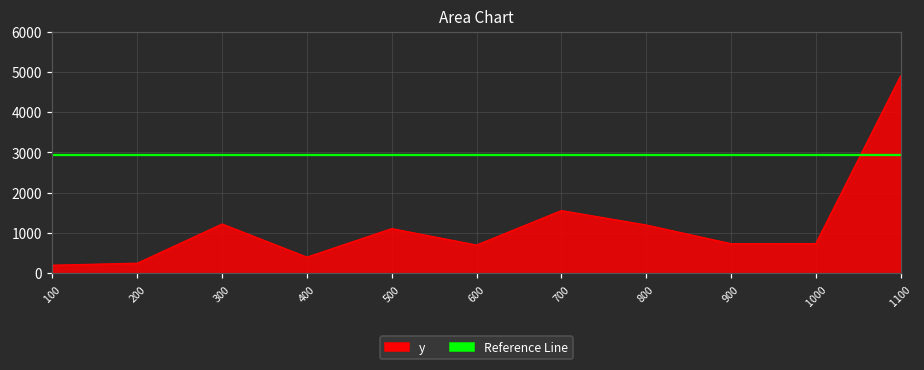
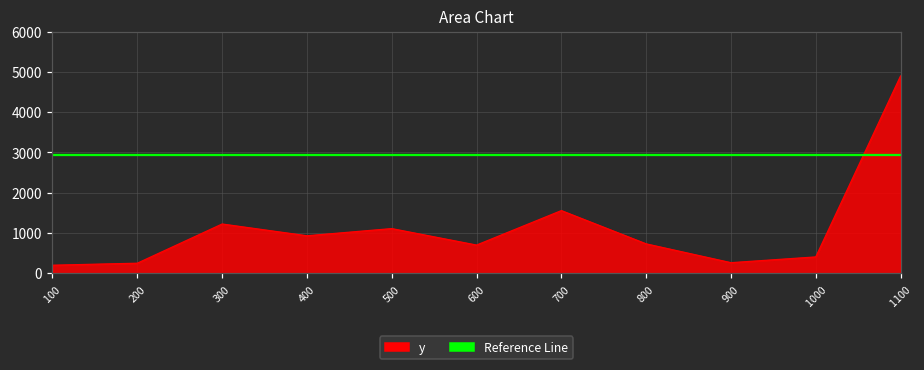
400: 400 -> 900
800: 1200 -> 700
900: 700 -> 300
1000: 700 -> 400
